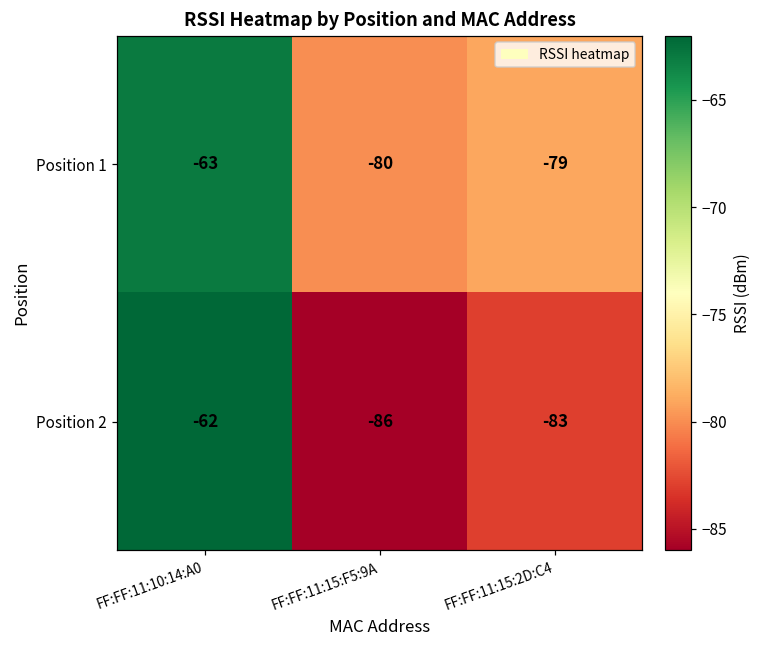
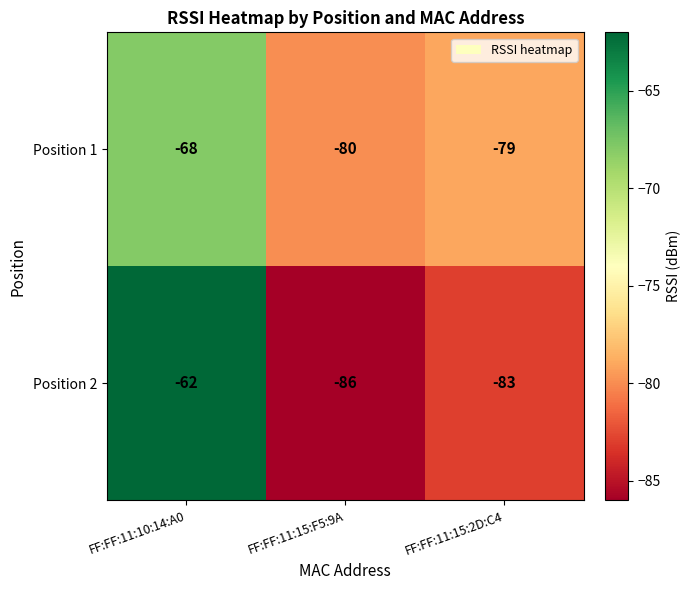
Position 1, FF:FF:11:10:14:A0: -63 -> -68
